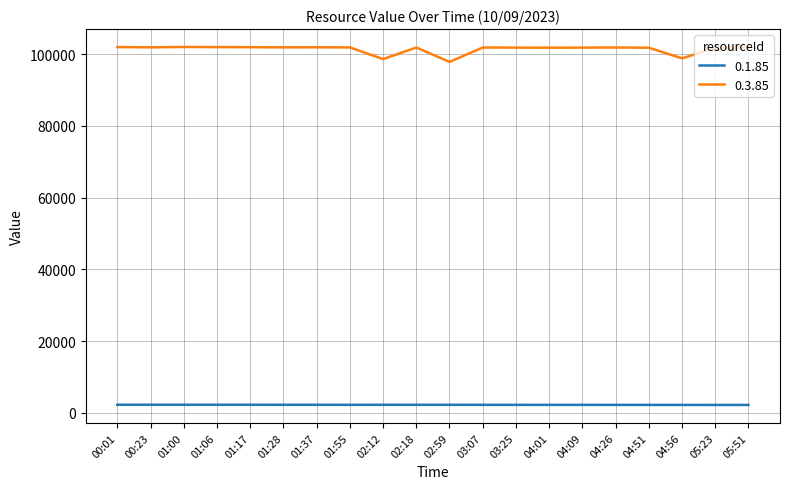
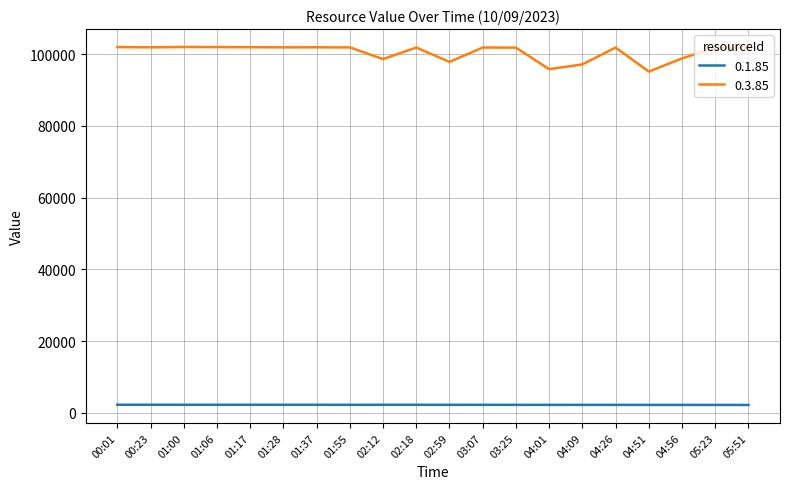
0.3.85, 04:01: 102000 -> 96000
0.3.85, 04:09: 102000 -> 97000
0.3.85, 04:51: 102000 -> 95000
